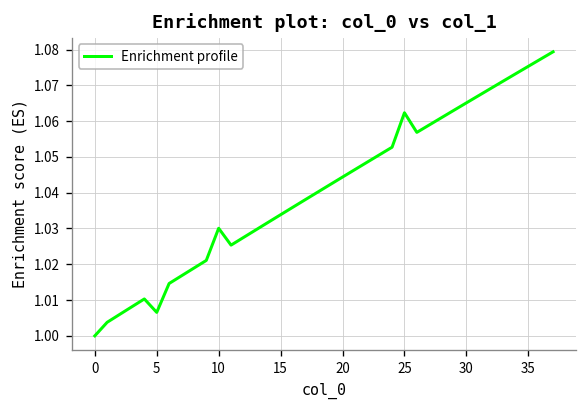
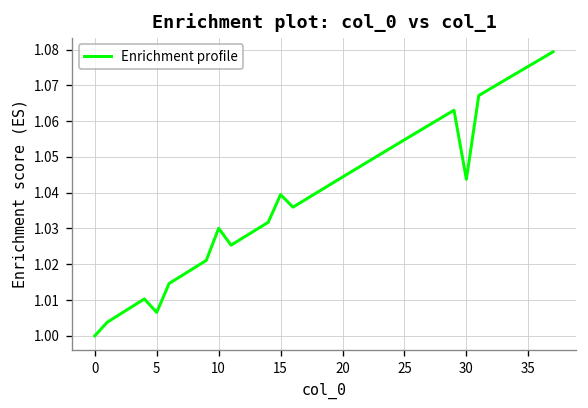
15: 1.034 -> 1.039
25: 1.062 -> 1.055
30: 1.065 -> 1.044
